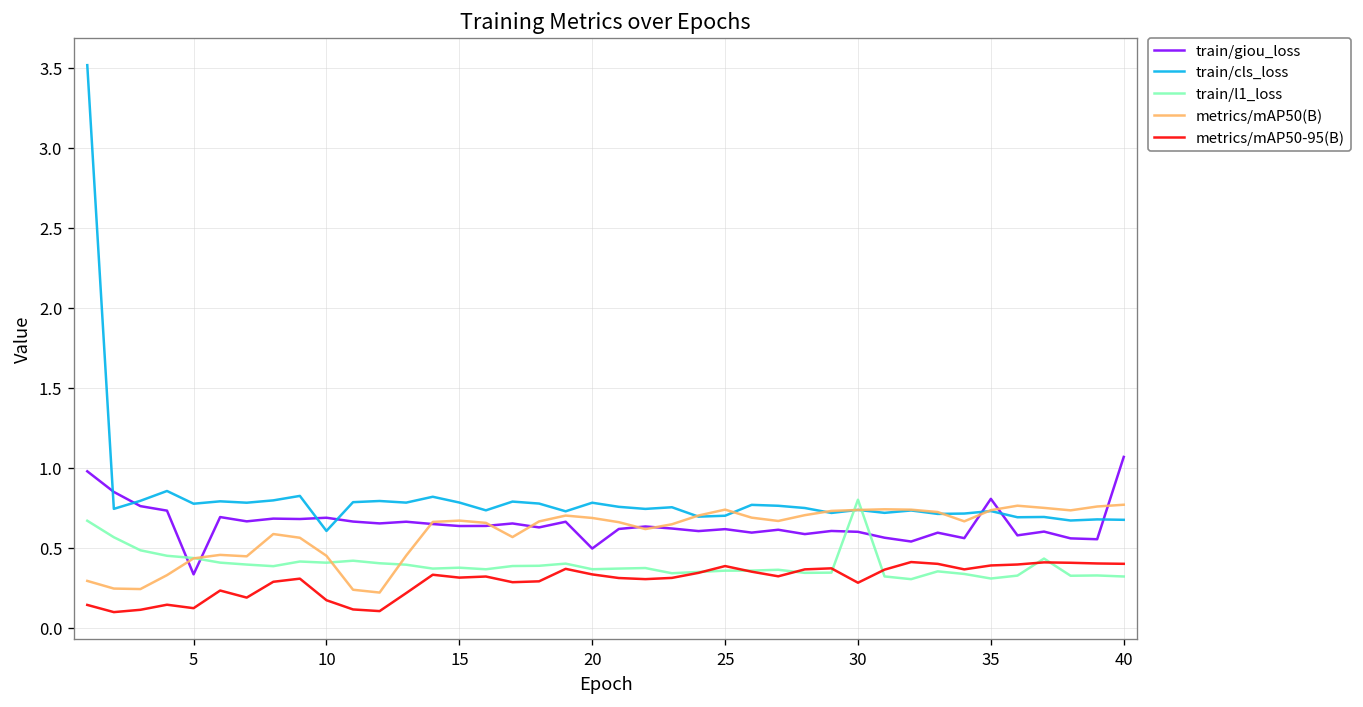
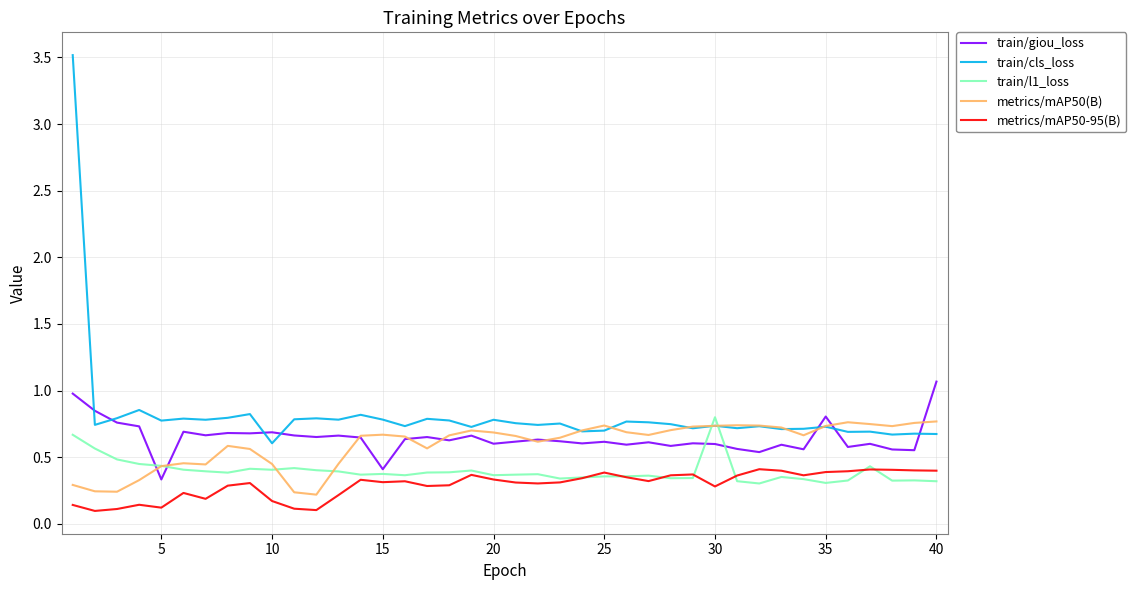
train/giou_loss, 15: 0.63 -> 0.41
train/giou_loss, 20: 0.49 -> 0.60
